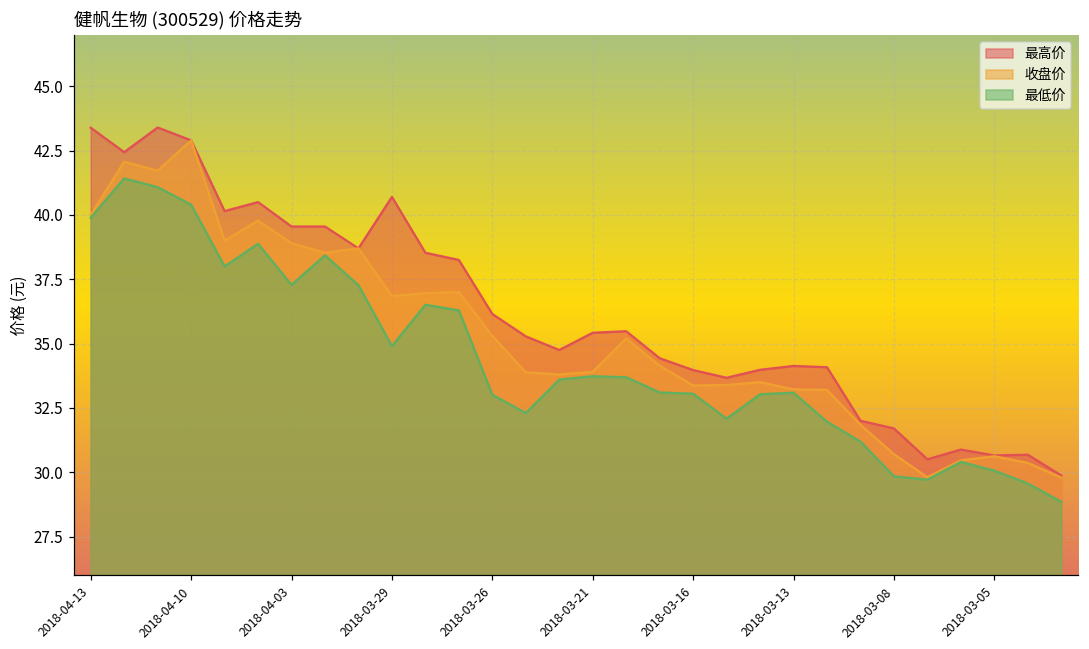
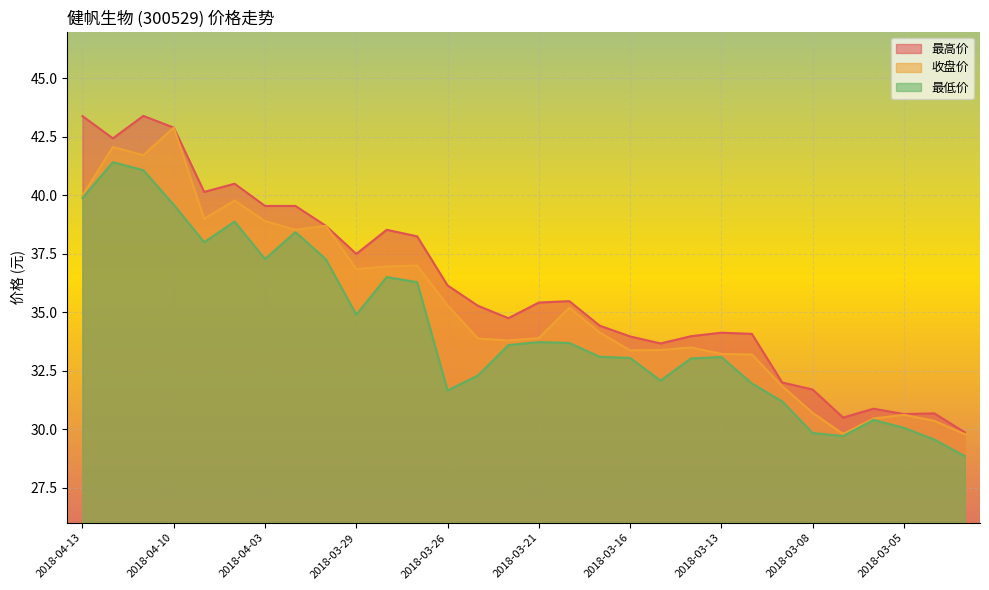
最低价, 2018-04-10: 40.4 -> 39.6
最高价, 2018-03-29: 40.7 -> 37.5
最低价, 2018-03-26: 33.0 -> 31.7
